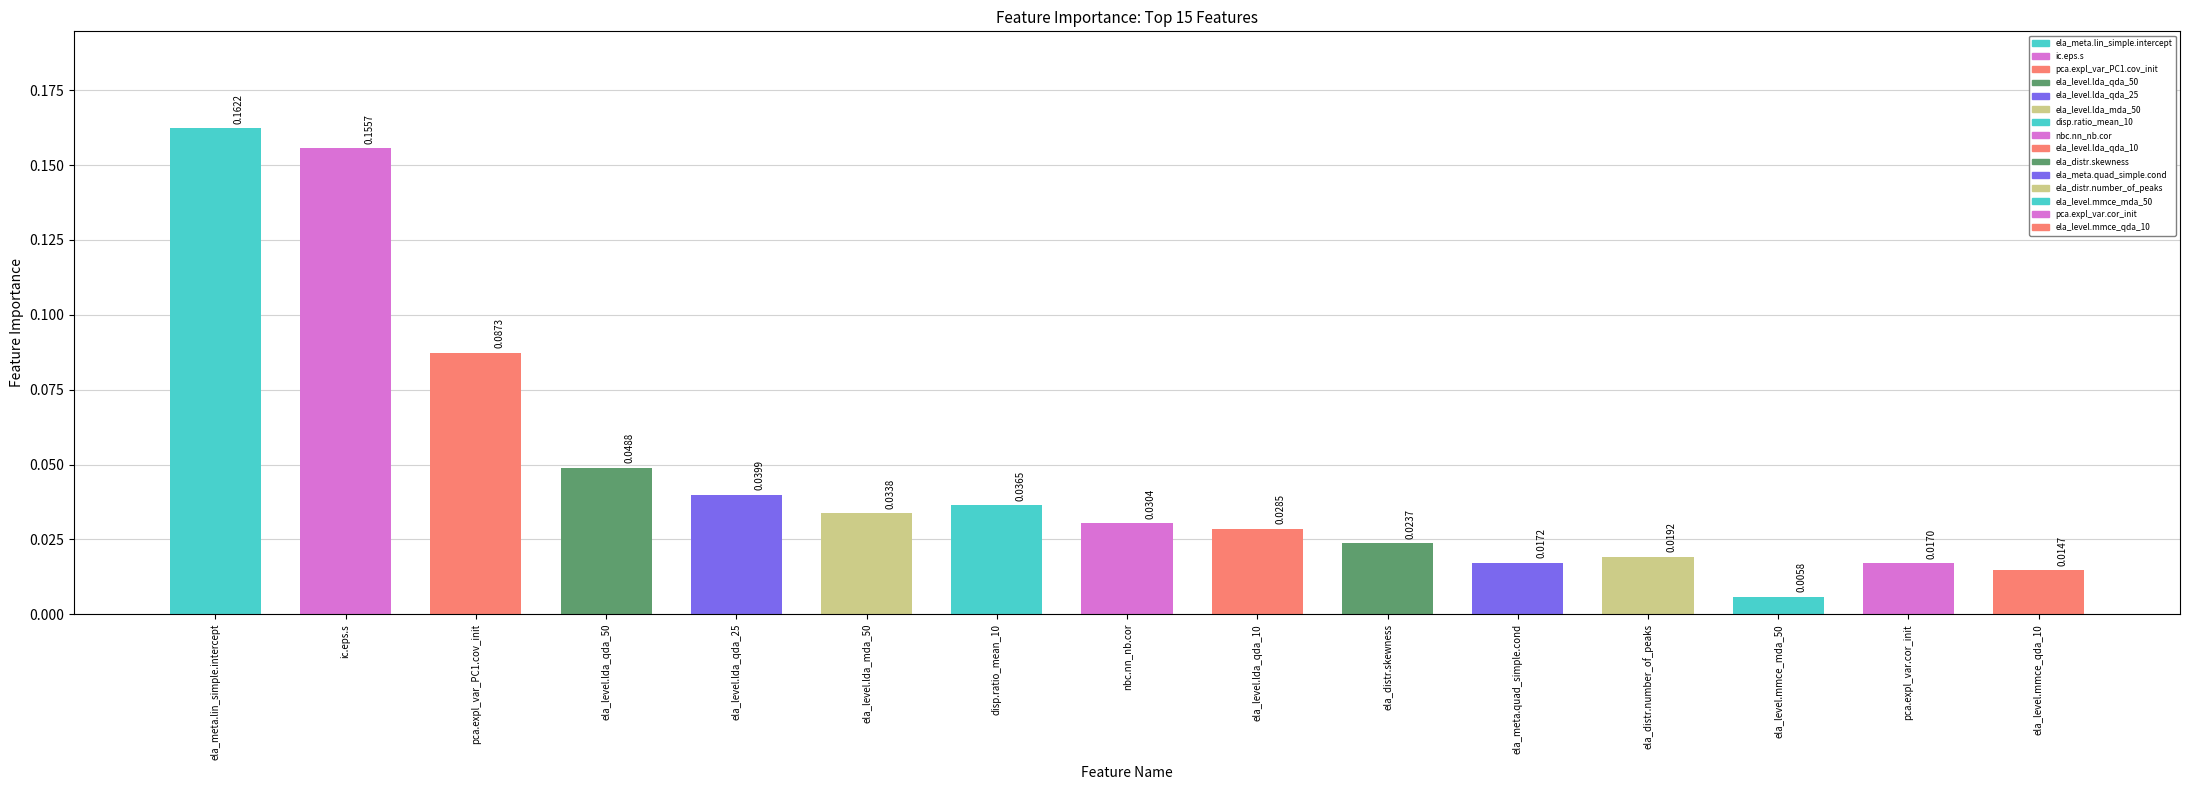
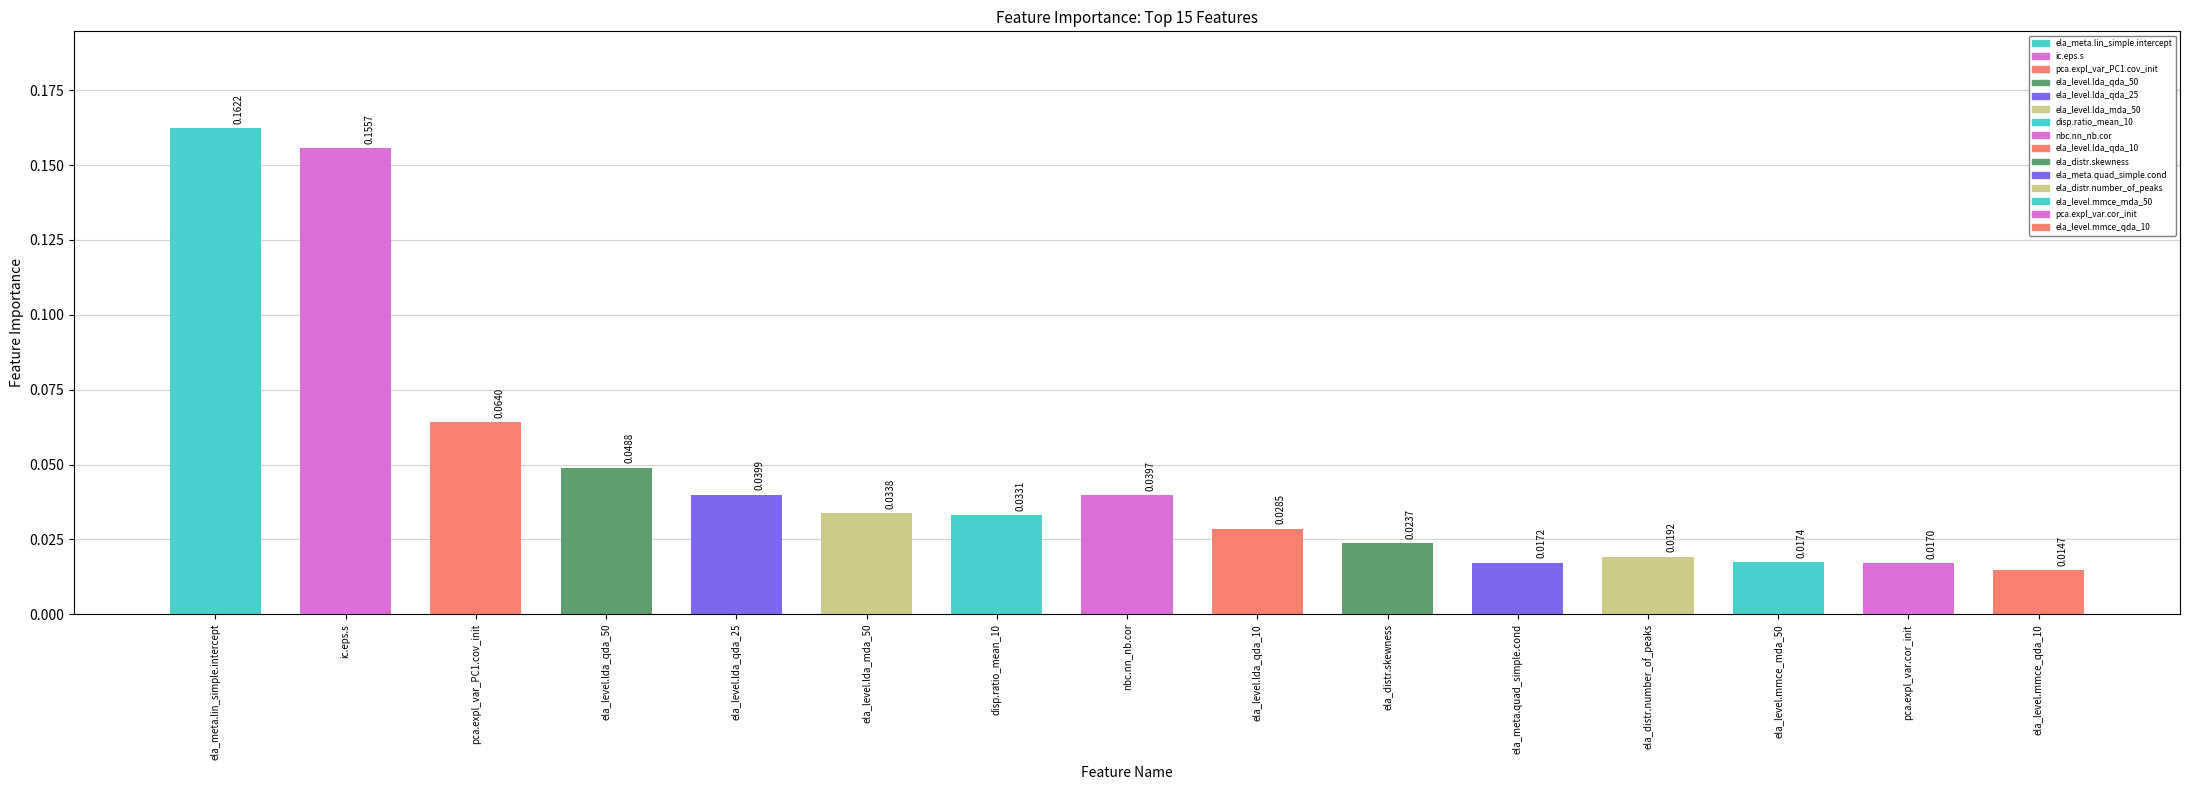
pca.expl_var_PC1.cov_init: 0.0873 -> 0.0640
disp.ratio_mean_10: 0.0365 -> 0.0331
nbc.nn_nb.cor: 0.0304 -> 0.0397
ela_level.mmce_mda_50: 0.0058 -> 0.0174
